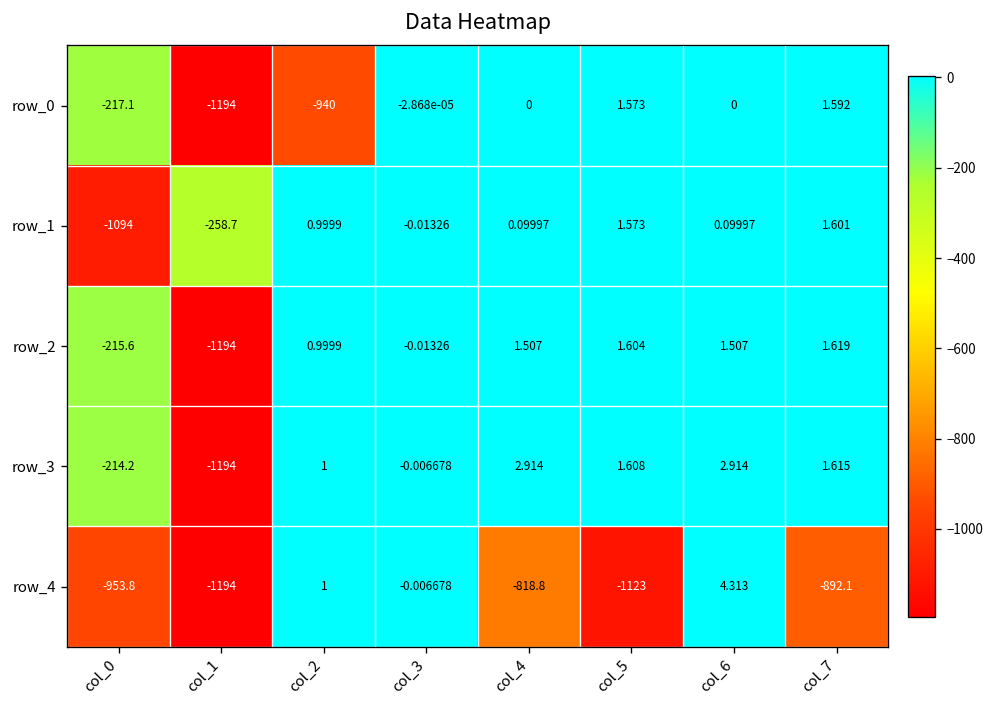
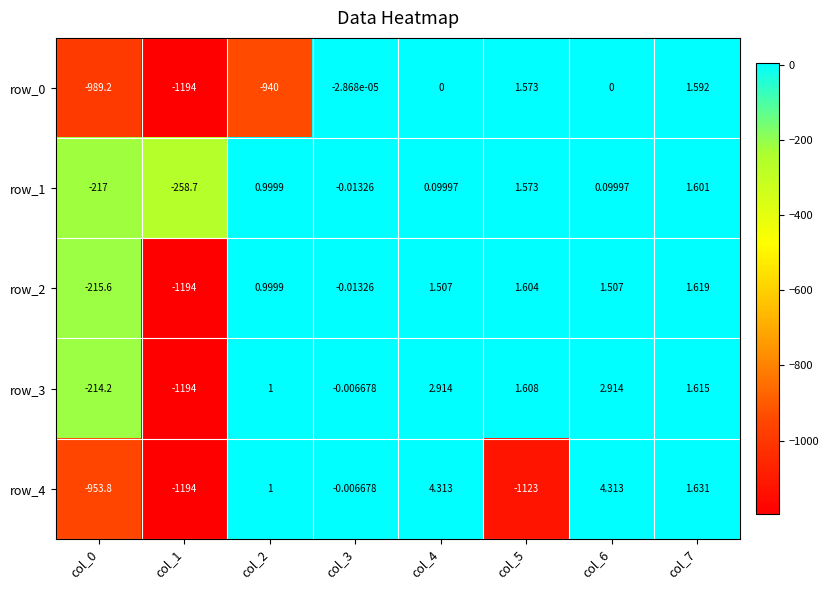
row_0, col_0: -217.1 -> -989.2
row_1, col_0: -1094 -> -217
row_4, col_4: -818.8 -> 4.313
row_4, col_7: -892.1 -> 1.631
